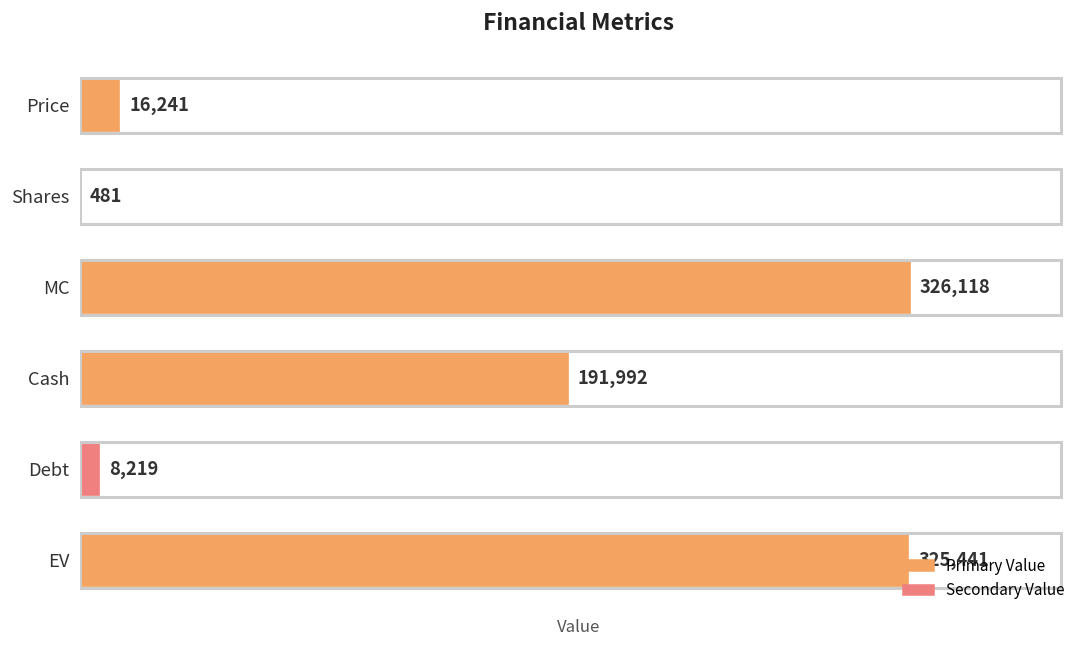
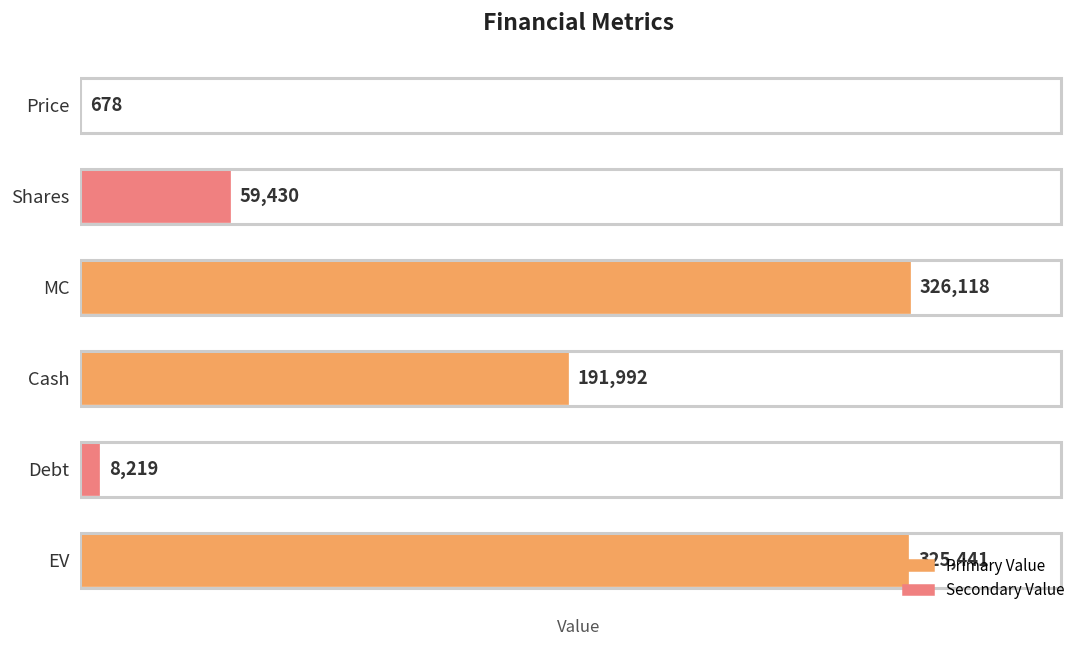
Price: 16,241 -> 678
Shares: 481 -> 59,430
